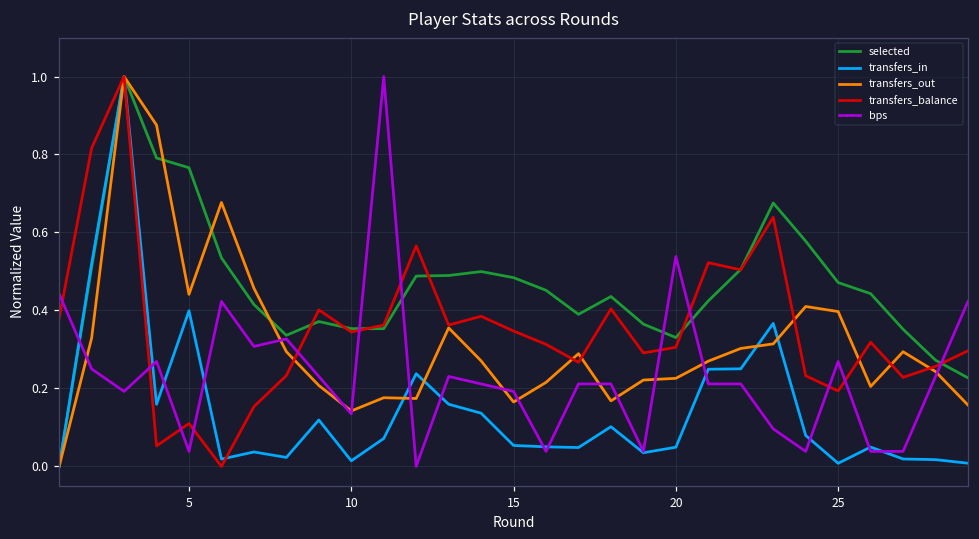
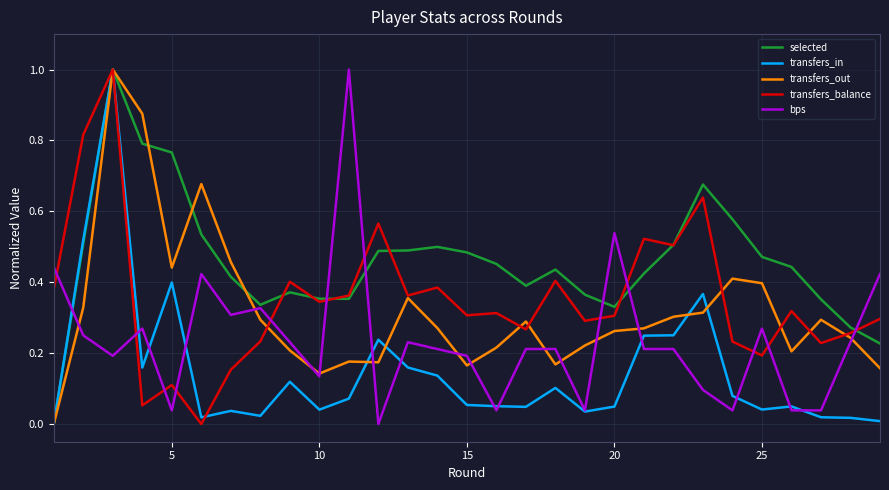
transfers_in, 10: 0.01 -> 0.04
transfers_balance, 15: 0.35 -> 0.31
transfers_out, 20: 0.23 -> 0.26
transfers_in, 25: 0.01 -> 0.04
